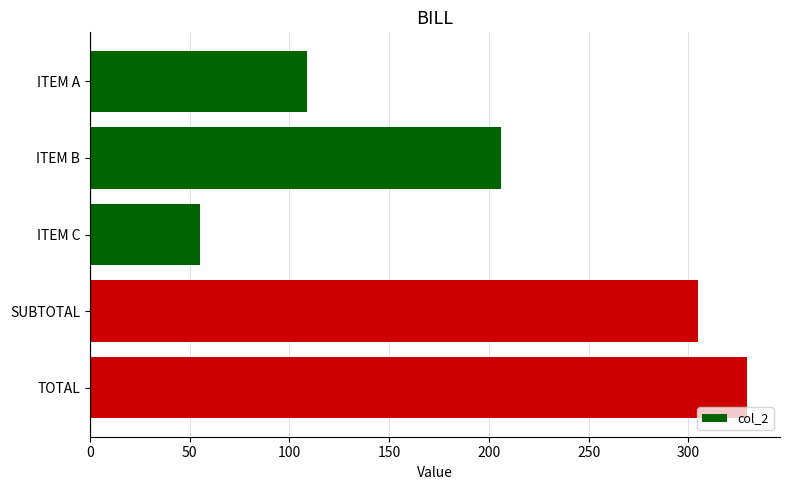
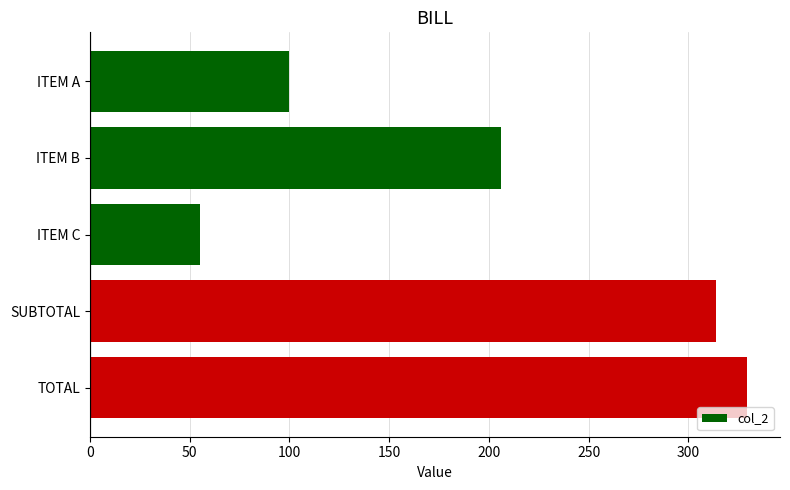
ITEM A: 109 -> 100
SUBTOTAL: 305 -> 314
